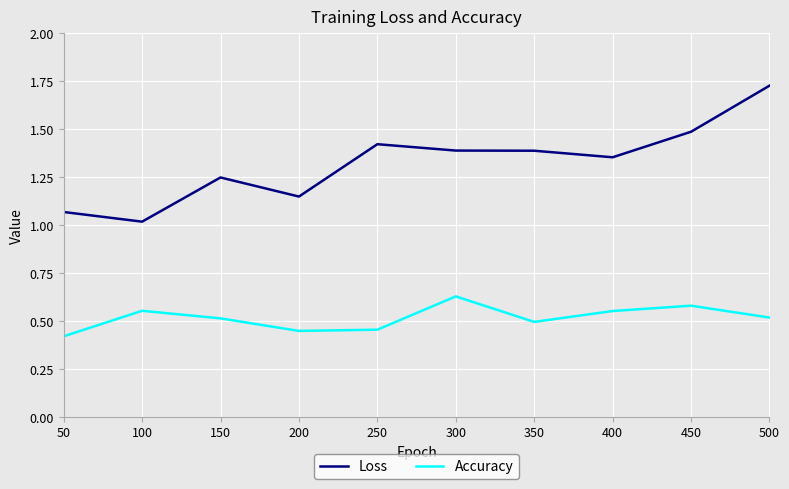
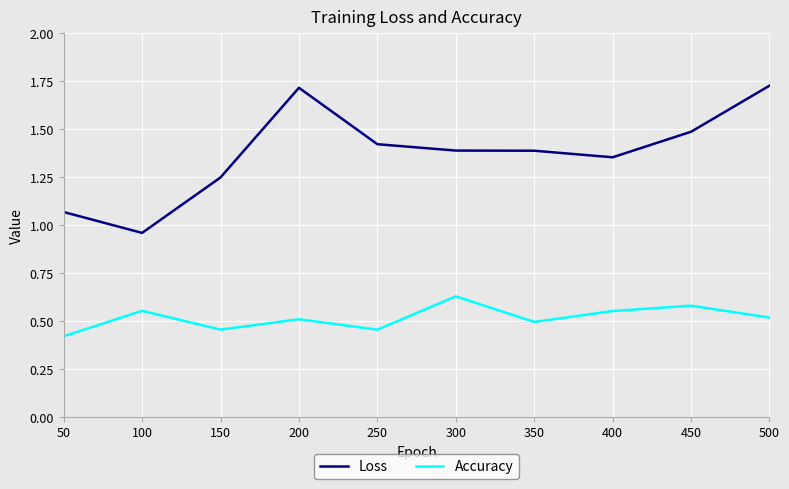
Loss, 100: 1.02 -> 0.96
Accuracy, 150: 0.51 -> 0.46
Loss, 200: 1.15 -> 1.72
Accuracy, 200: 0.45 -> 0.51
